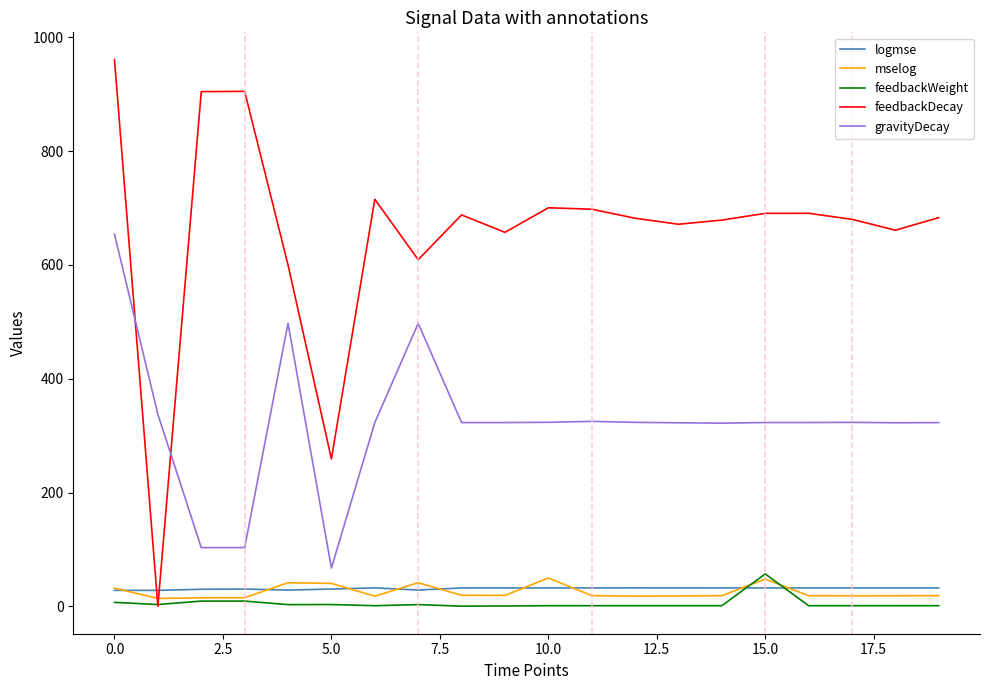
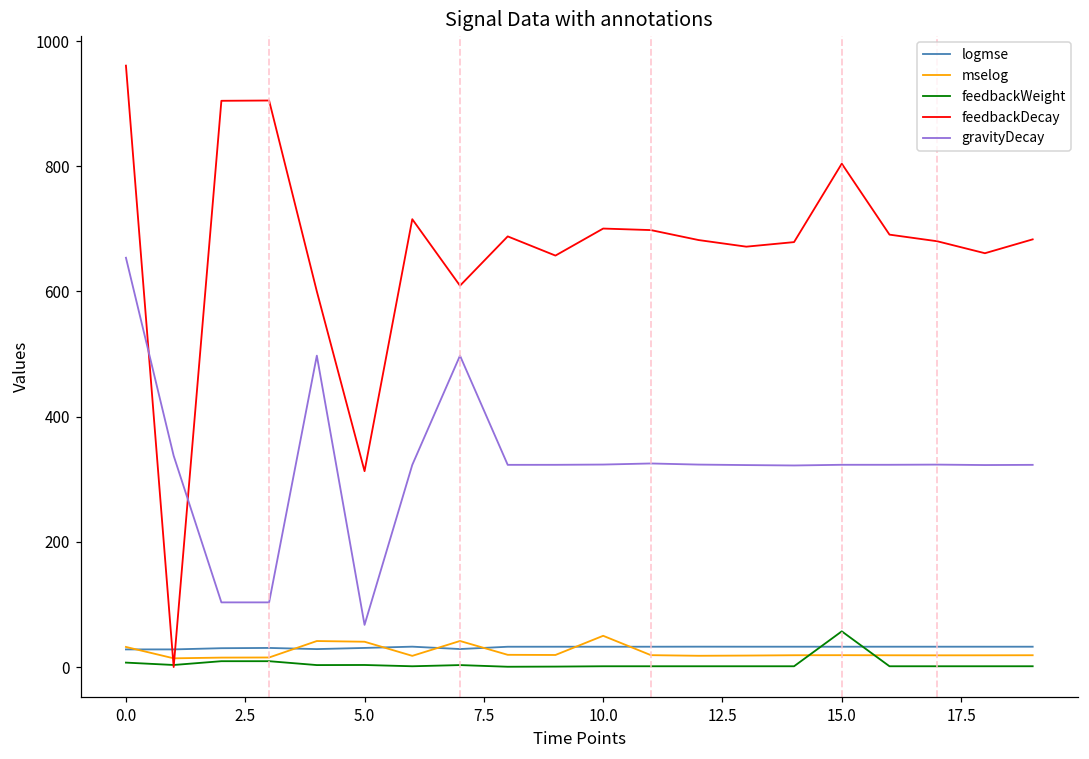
feedbackDecay, 5.0: 260 -> 310
mselog, 15.0: 50 -> 20
feedbackDecay, 15.0: 690 -> 800
